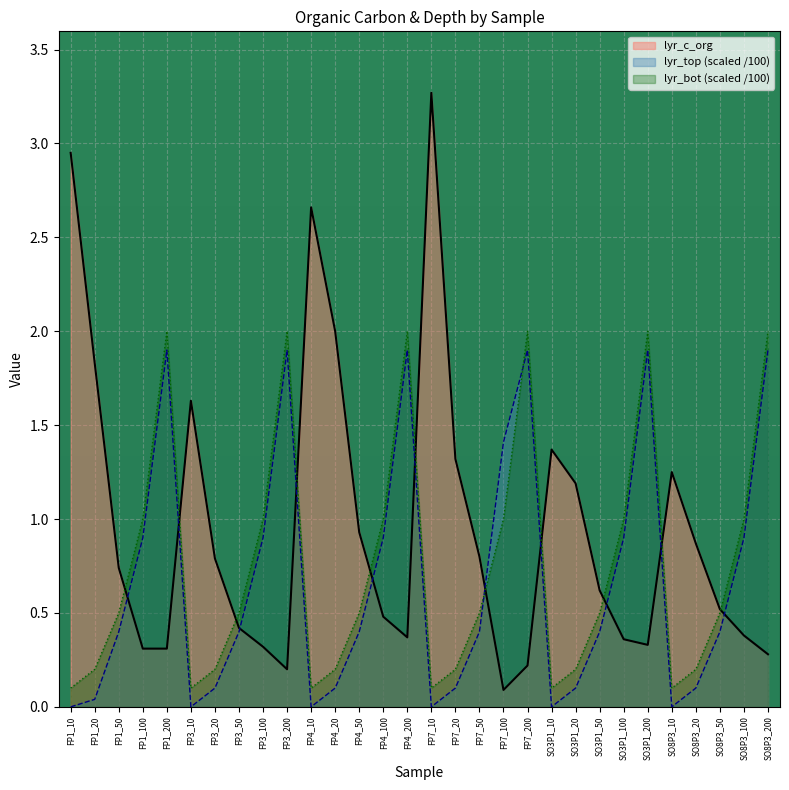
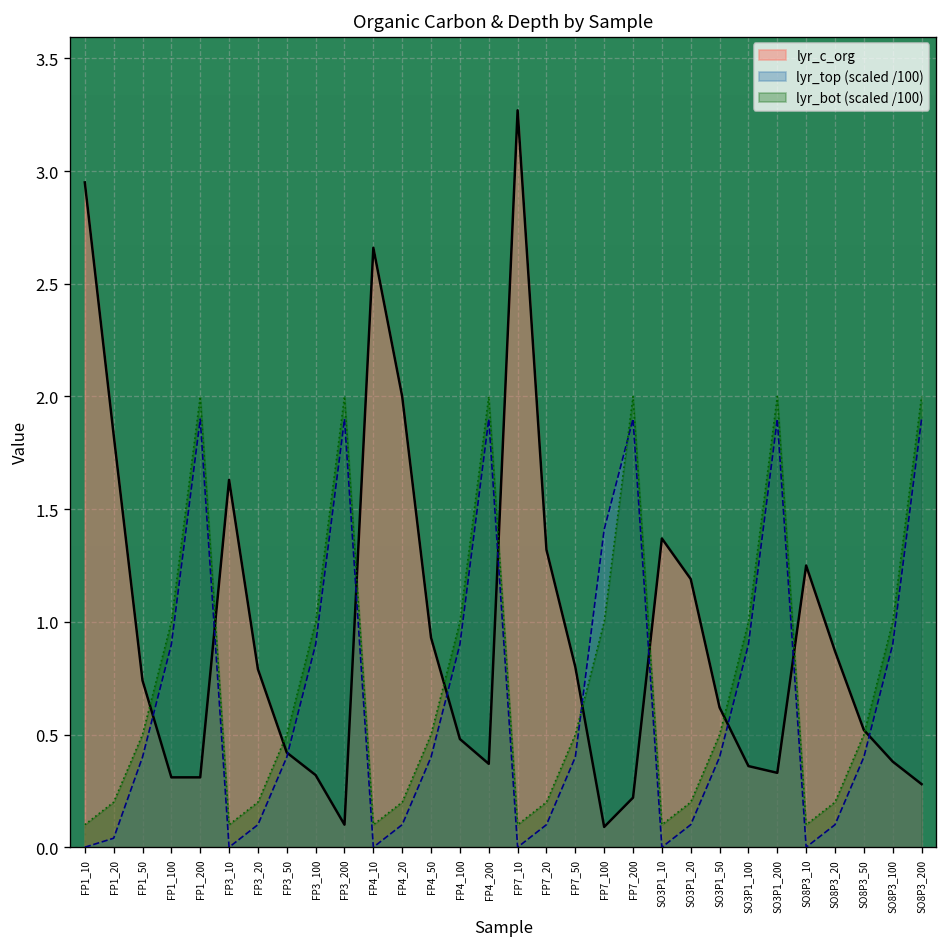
lyr_c_org, FP3_200: 0.2 -> 0.1
